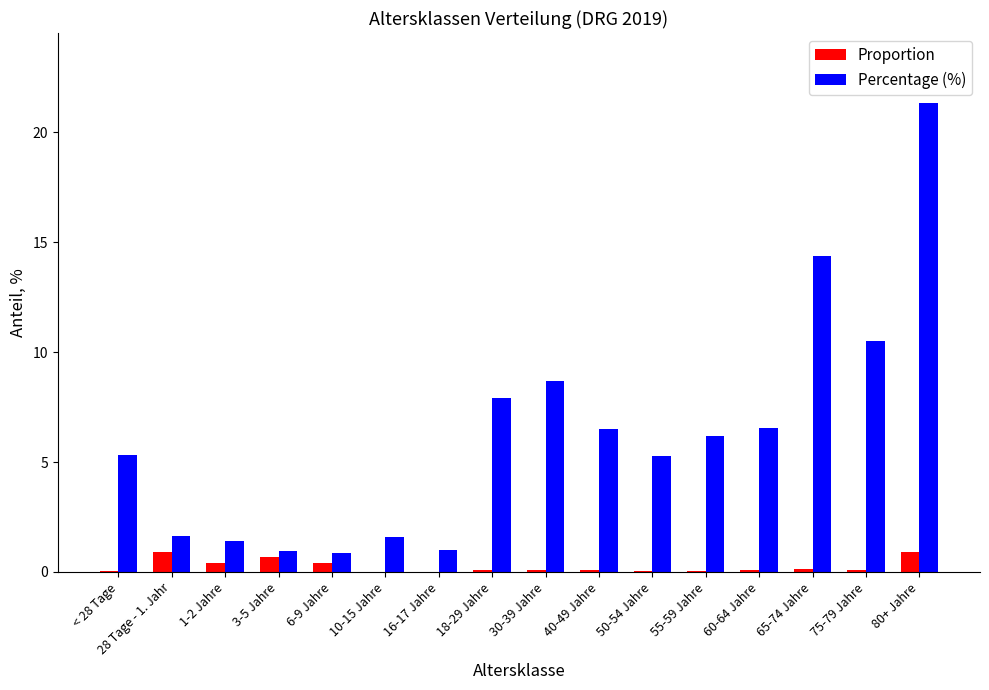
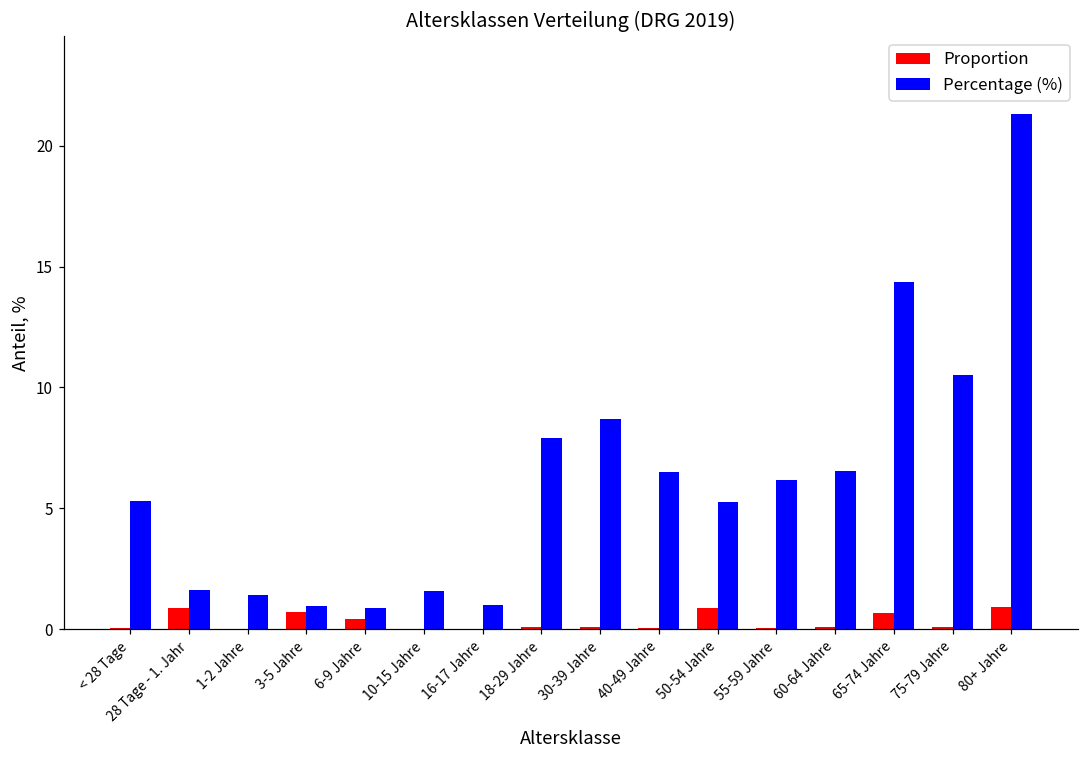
Proportion, 1-2 Jahre: 0.4 -> 0.0
Proportion, 50-54 Jahre: 0.1 -> 0.9
Proportion, 65-74 Jahre: 0.1 -> 0.7
